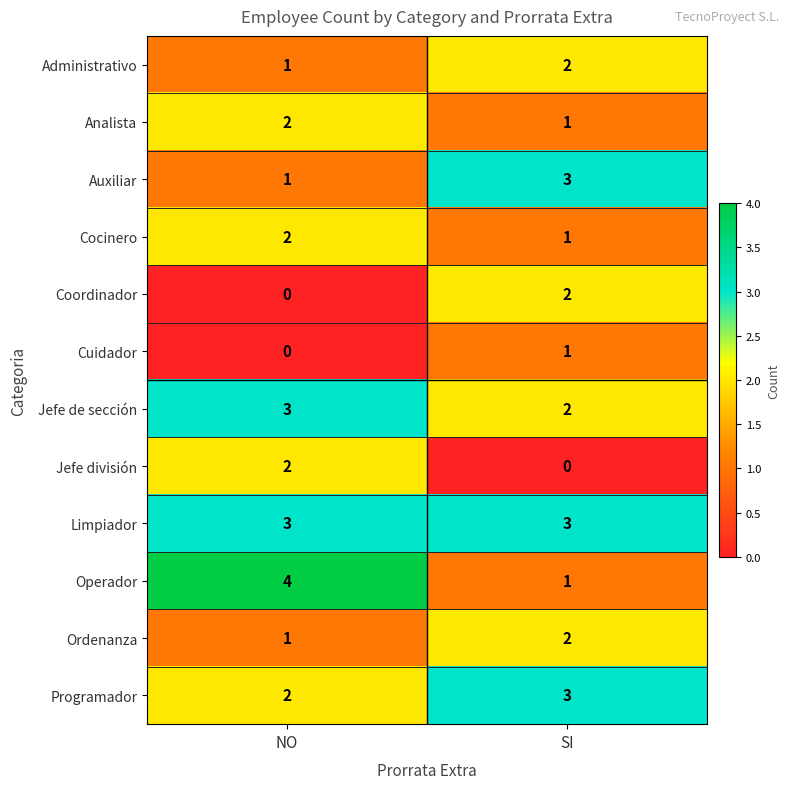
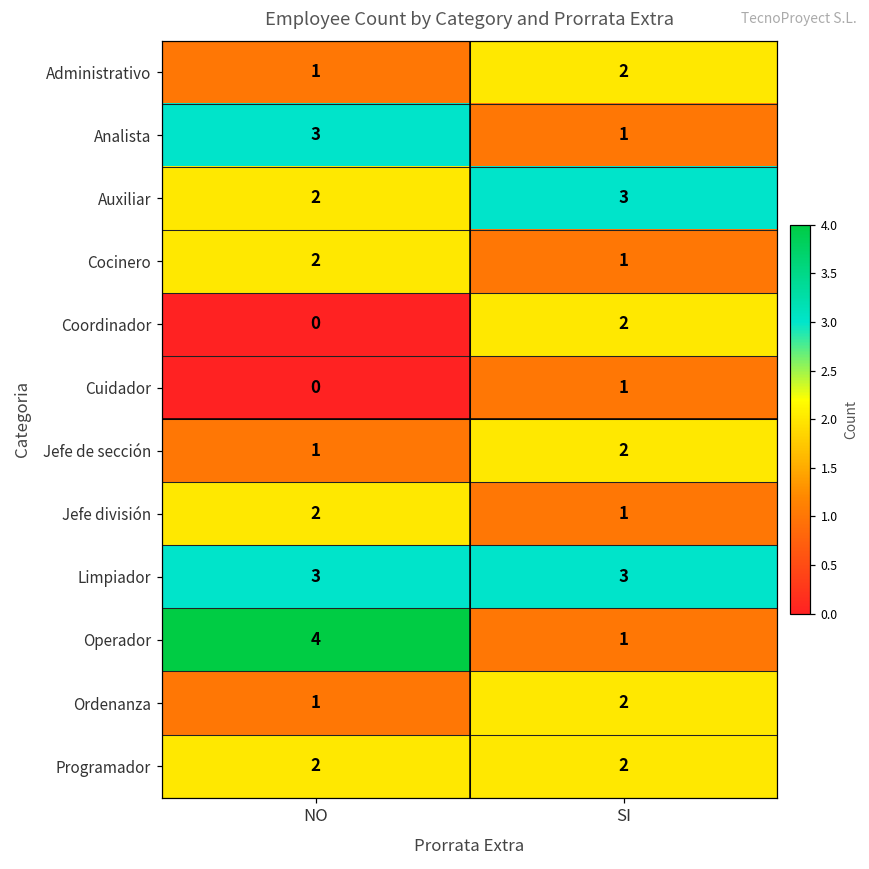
Analista, NO: 2 -> 3
Auxiliar, NO: 1 -> 2
Jefe de sección, NO: 3 -> 1
Jefe división, SI: 0 -> 1
Programador, SI: 3 -> 2
